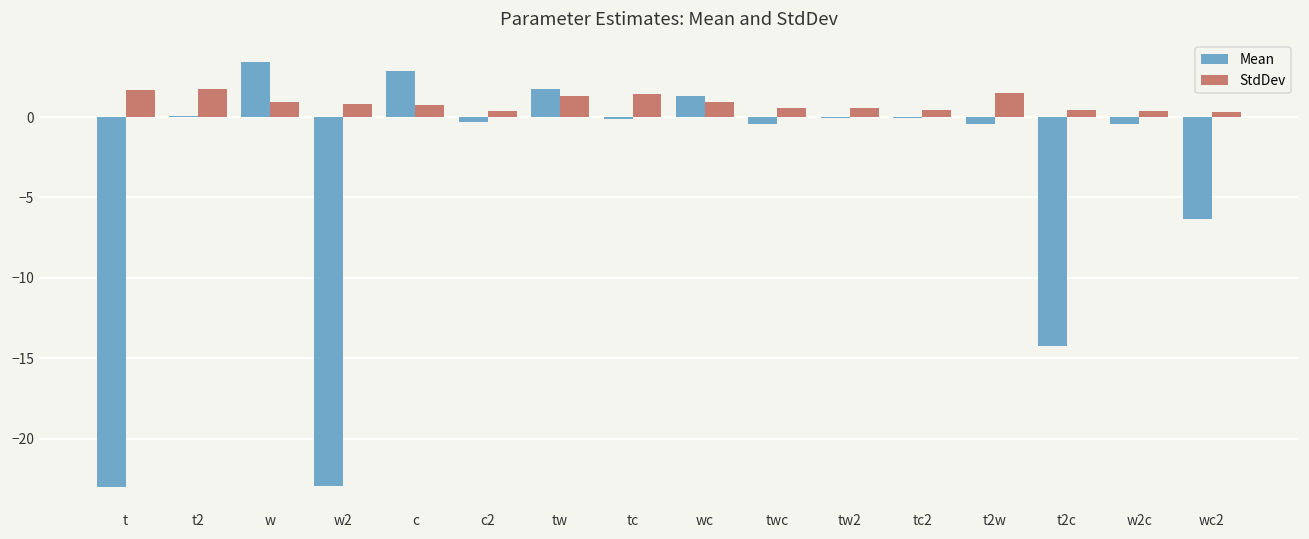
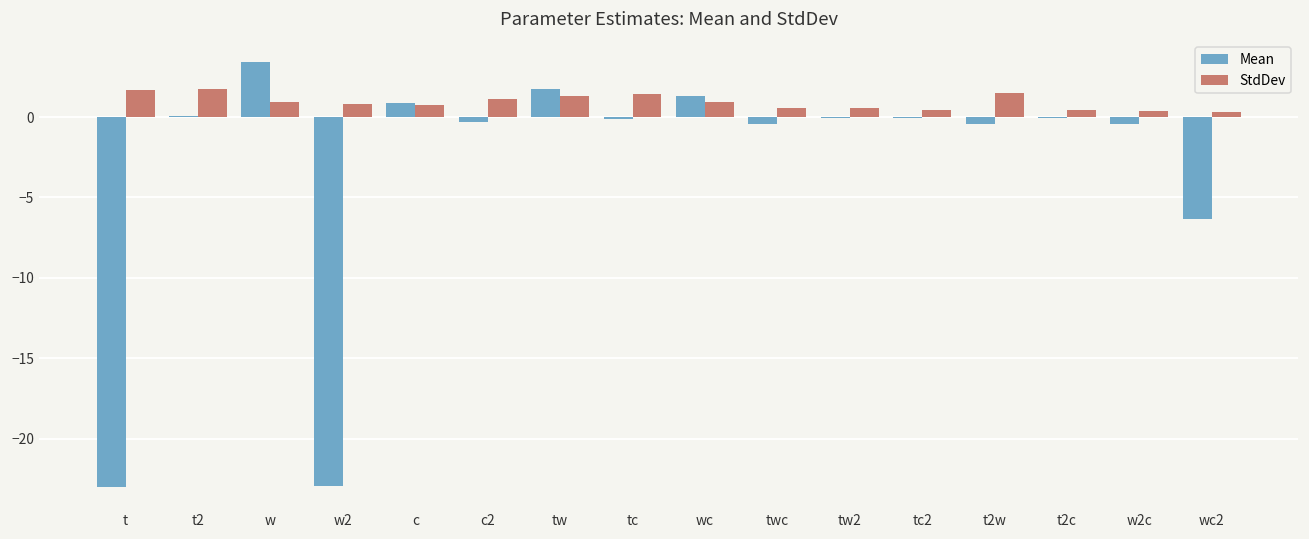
Mean, c: 2.9 -> 0.9
StdDev, c2: 0.4 -> 1.1
Mean, t2c: -14.2 -> -0.1
